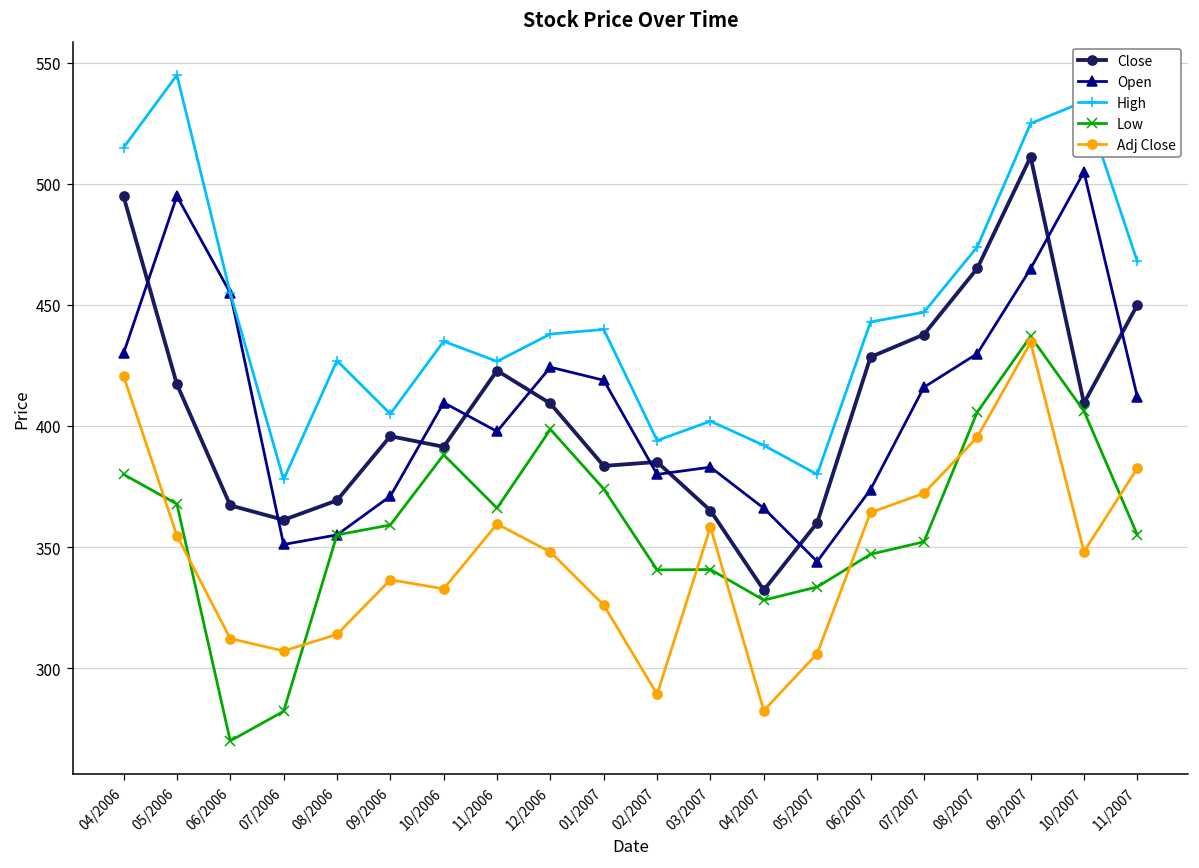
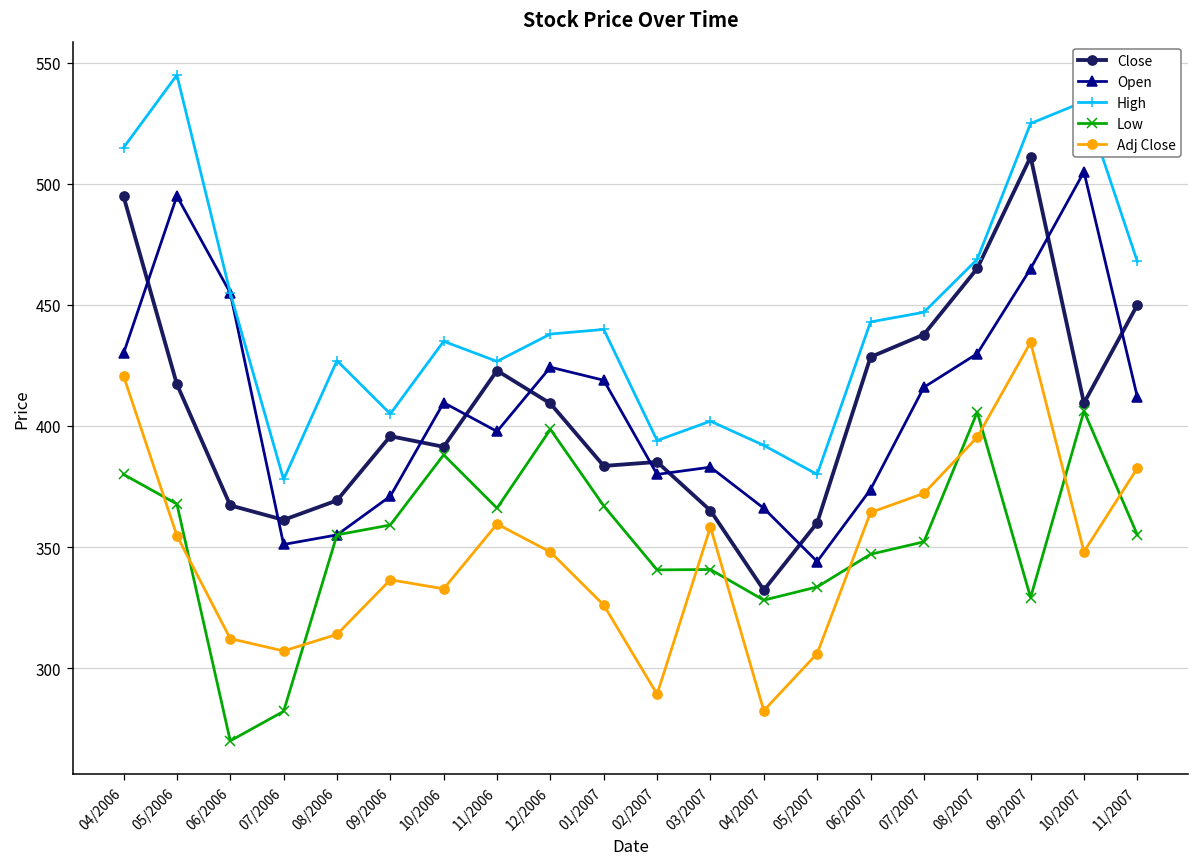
Low, 01/2007: 374 -> 367
High, 08/2007: 474 -> 469
Low, 09/2007: 437 -> 329
